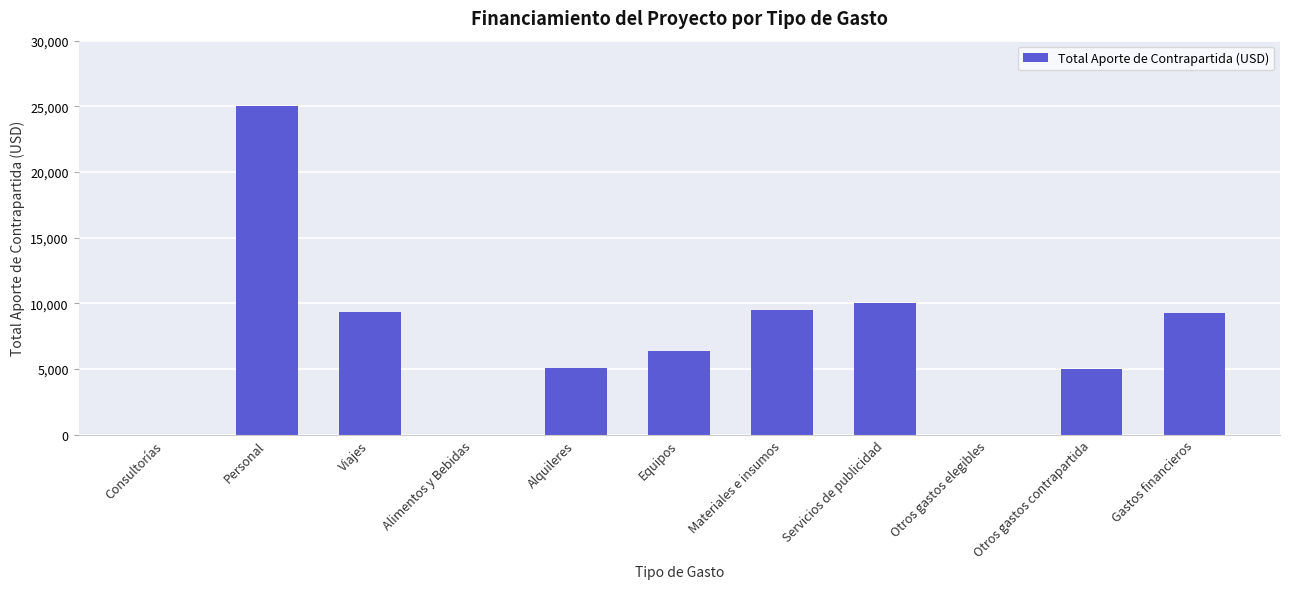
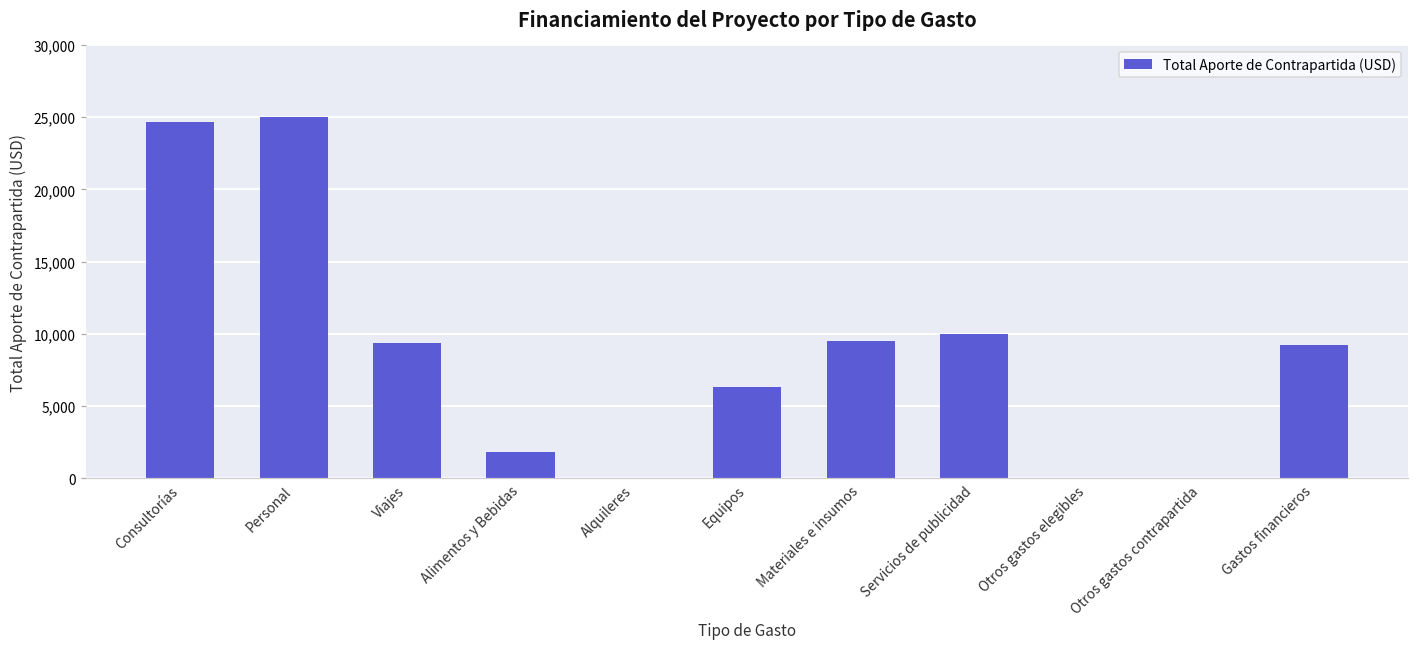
Consultorías: 0 -> 24,600
Alimentos y Bebidas: 0 -> 1,800
Alquileres: 5,100 -> 0
Otros gastos contrapartida: 5,000 -> 0
